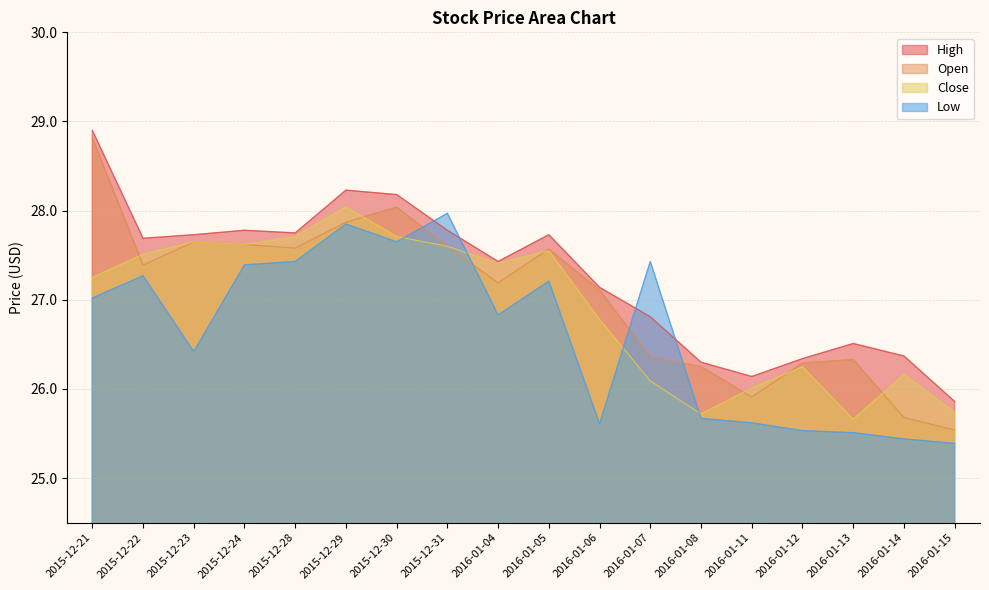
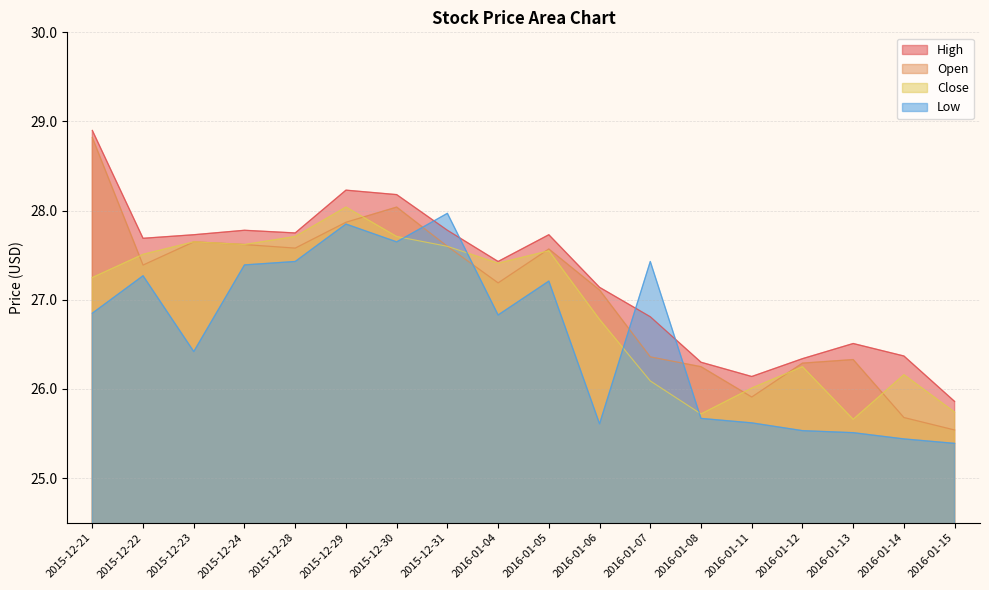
Low, 2015-12-21: 27.0 -> 26.9
